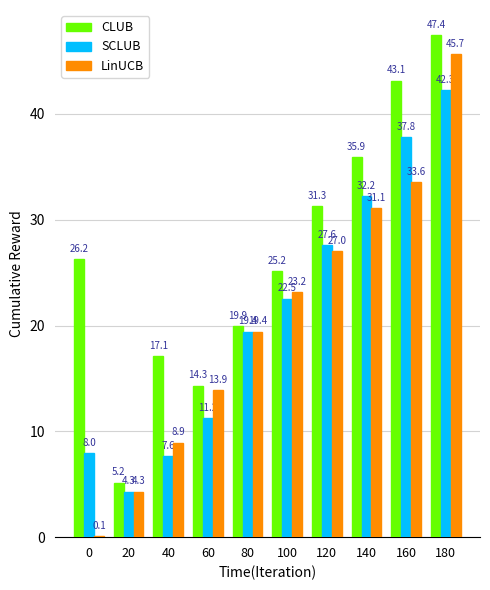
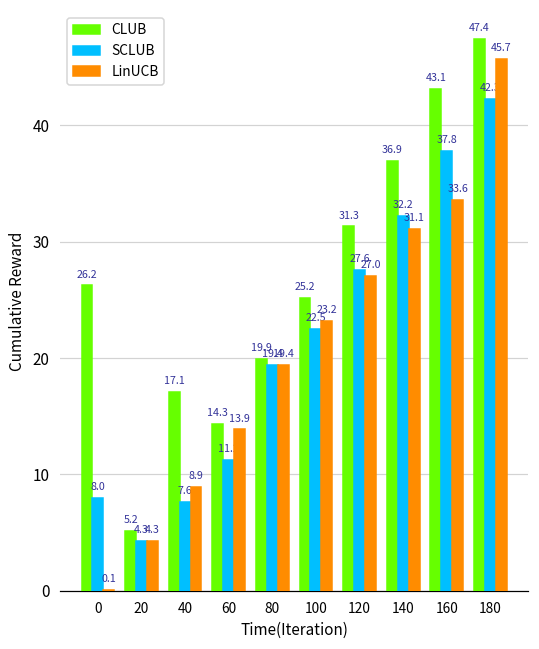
CLUB, 140: 35.9 -> 36.9
